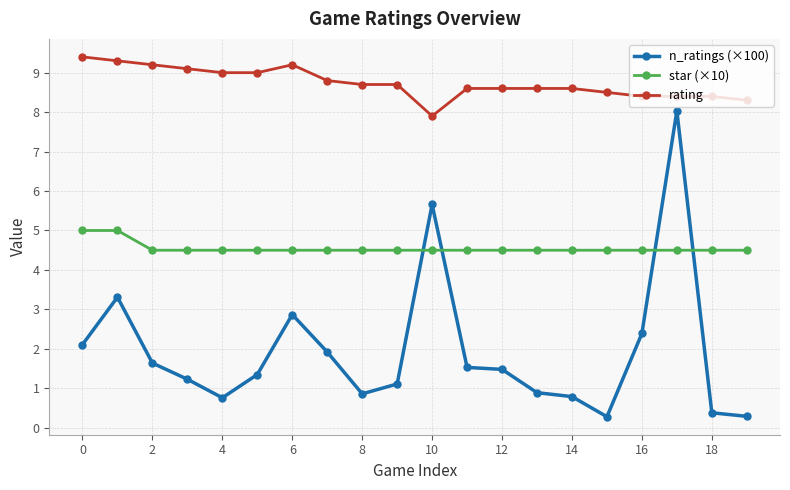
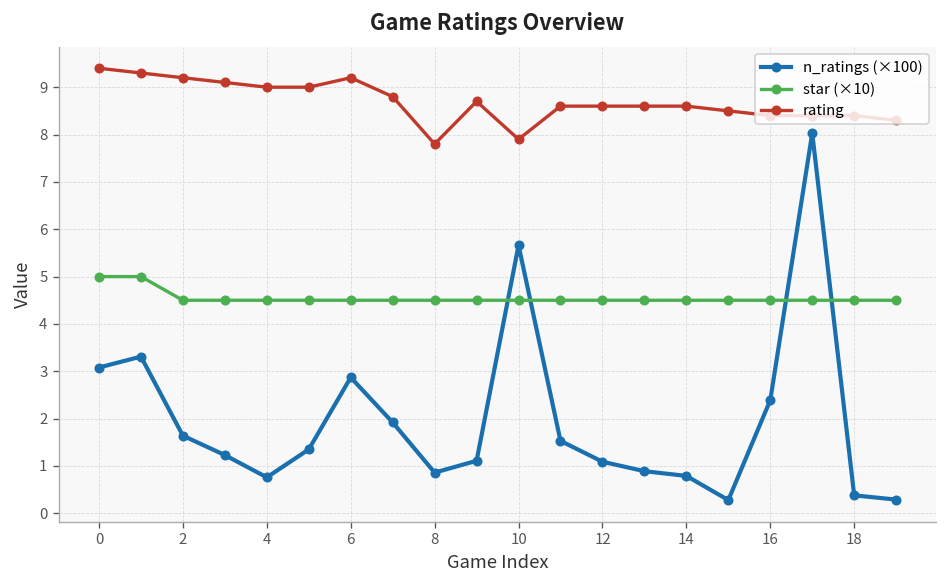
n_ratings (×100), 0: 2.1 -> 3.1
rating, 8: 8.7 -> 7.8
n_ratings (×100), 12: 1.5 -> 1.1
